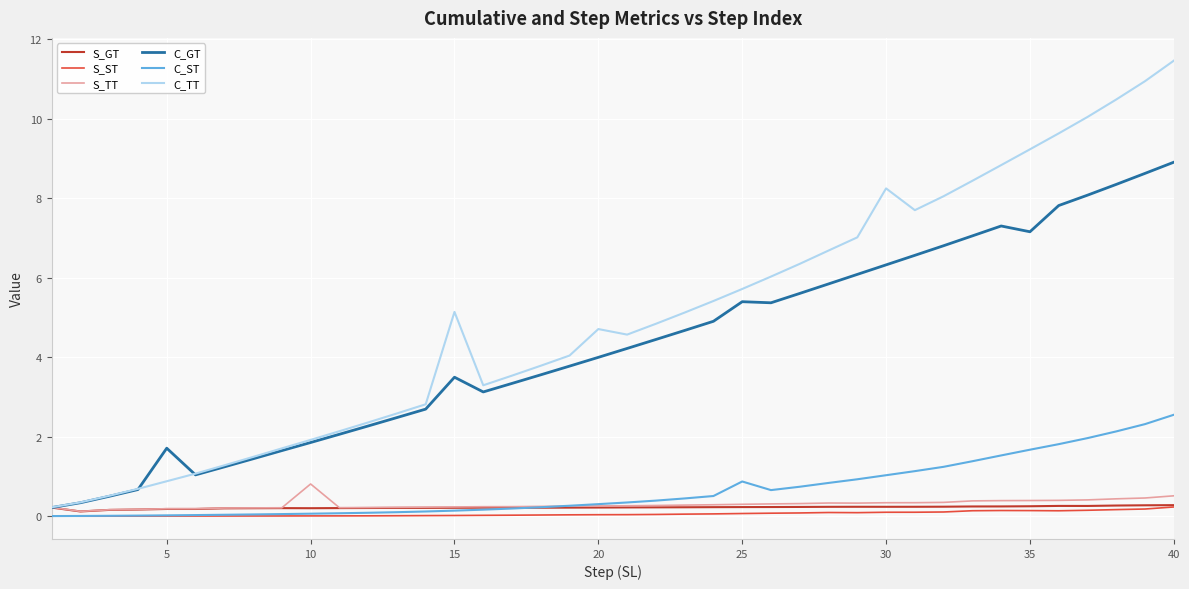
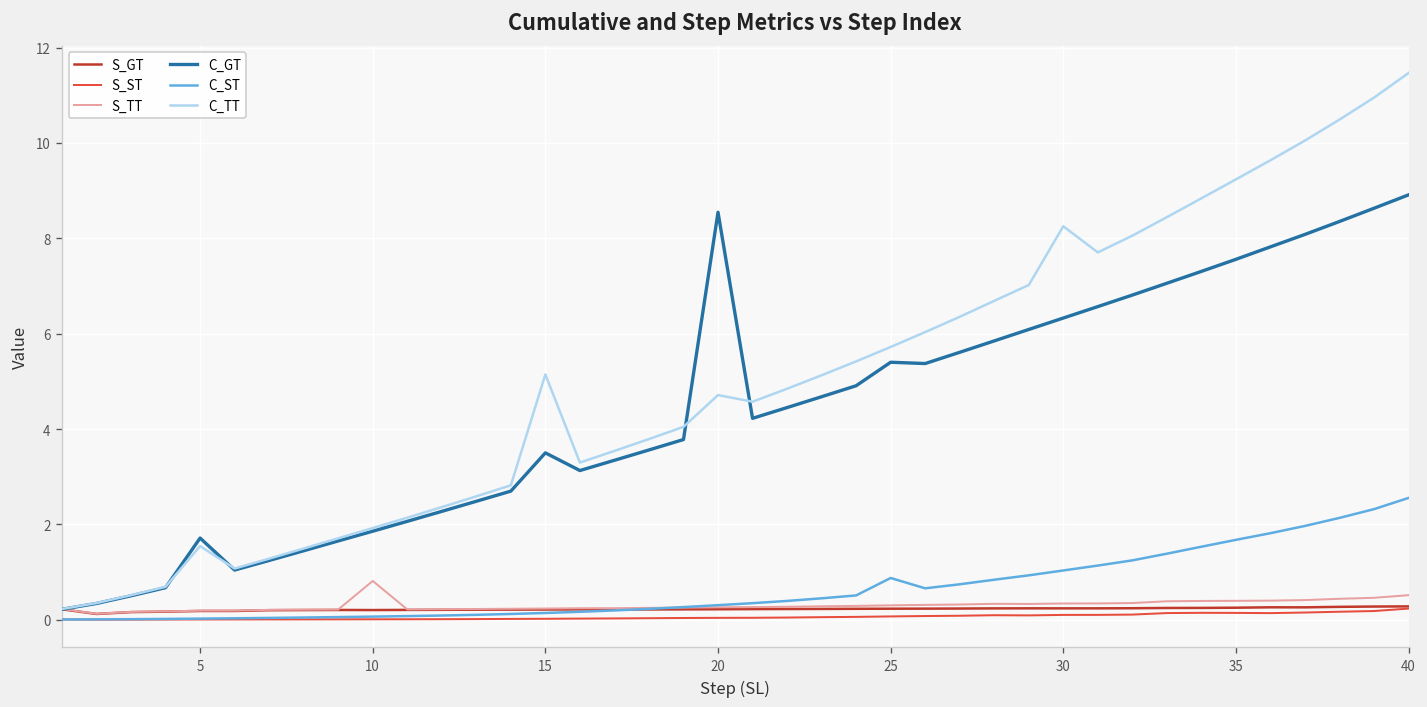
C_TT, 5: 0.9 -> 1.5
C_GT, 20: 4.0 -> 8.5
C_GT, 35: 7.2 -> 7.6
